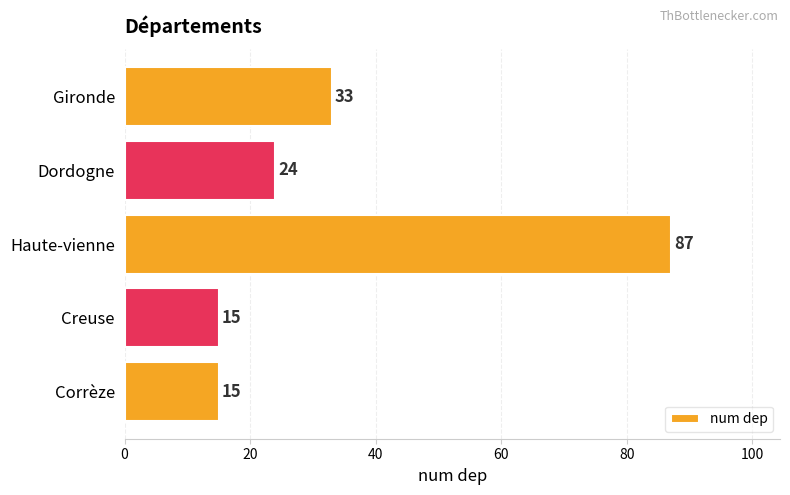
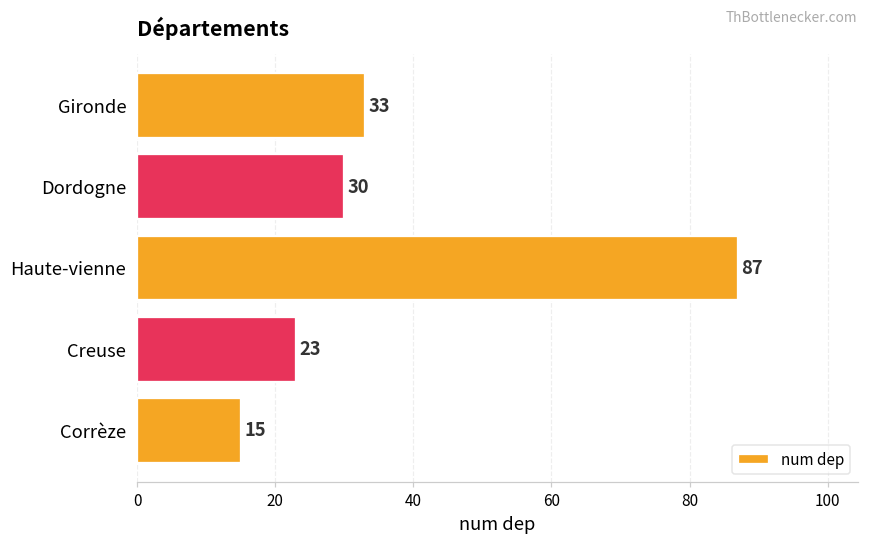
Dordogne: 24 -> 30
Creuse: 15 -> 23
